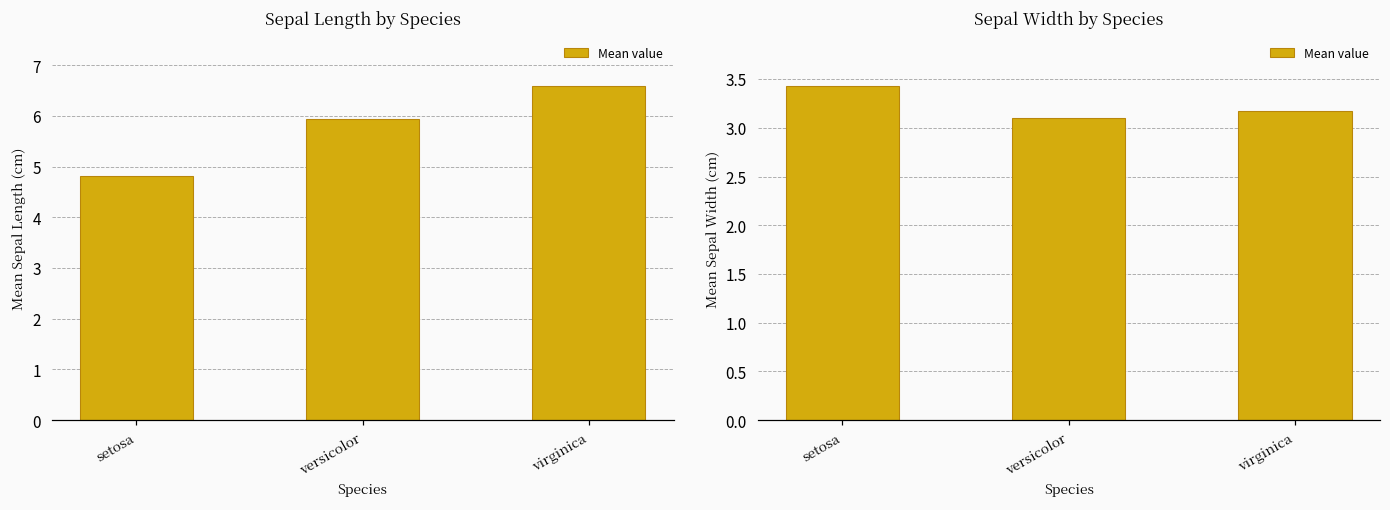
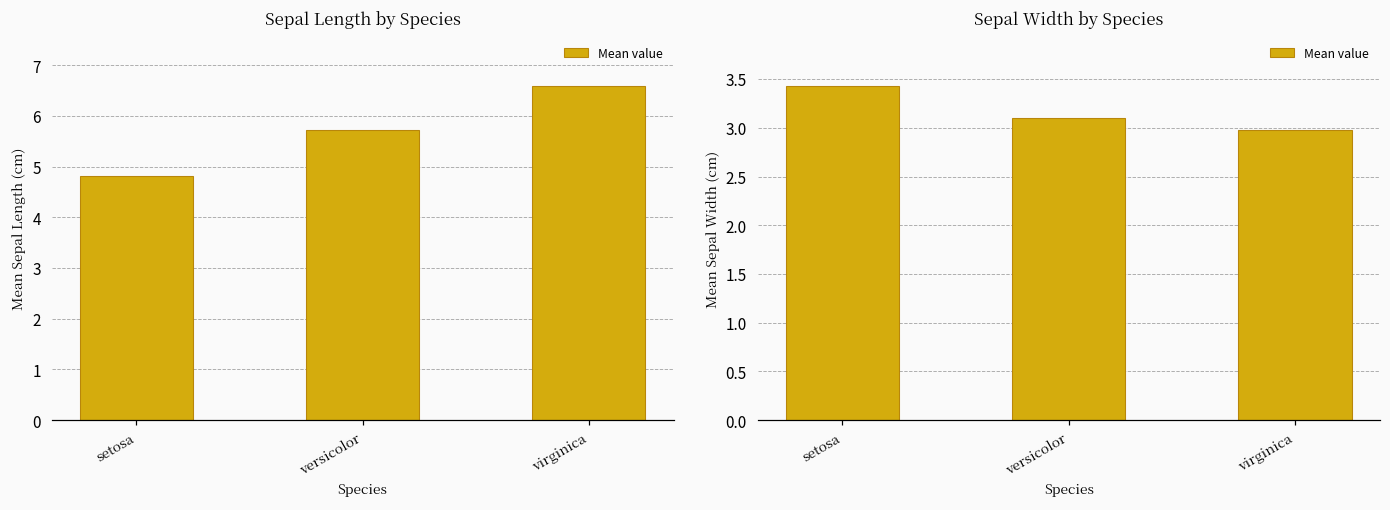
Sepal Length by Species, versicolor: 5.9 -> 5.7
Sepal Width by Species, virginica: 3.2 -> 3.0
